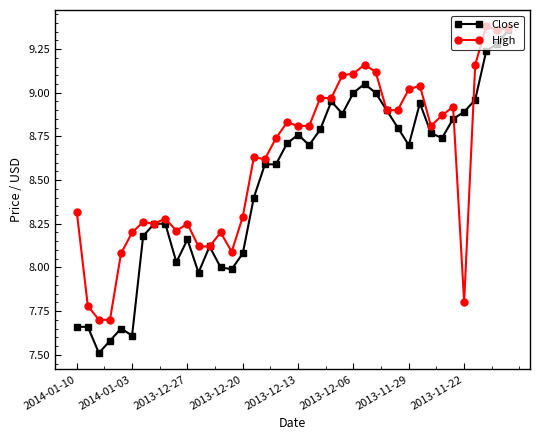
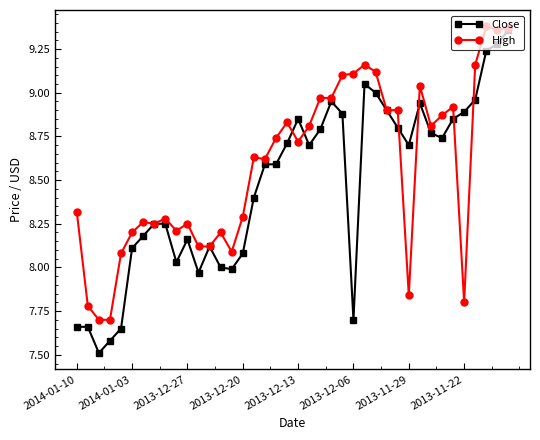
Close, 2014-01-03: 7.61 -> 8.11
Close, 2013-12-13: 8.76 -> 8.85
High, 2013-12-13: 8.81 -> 8.72
Close, 2013-12-06: 9.0 -> 7.7
High, 2013-11-29: 9.02 -> 7.84
